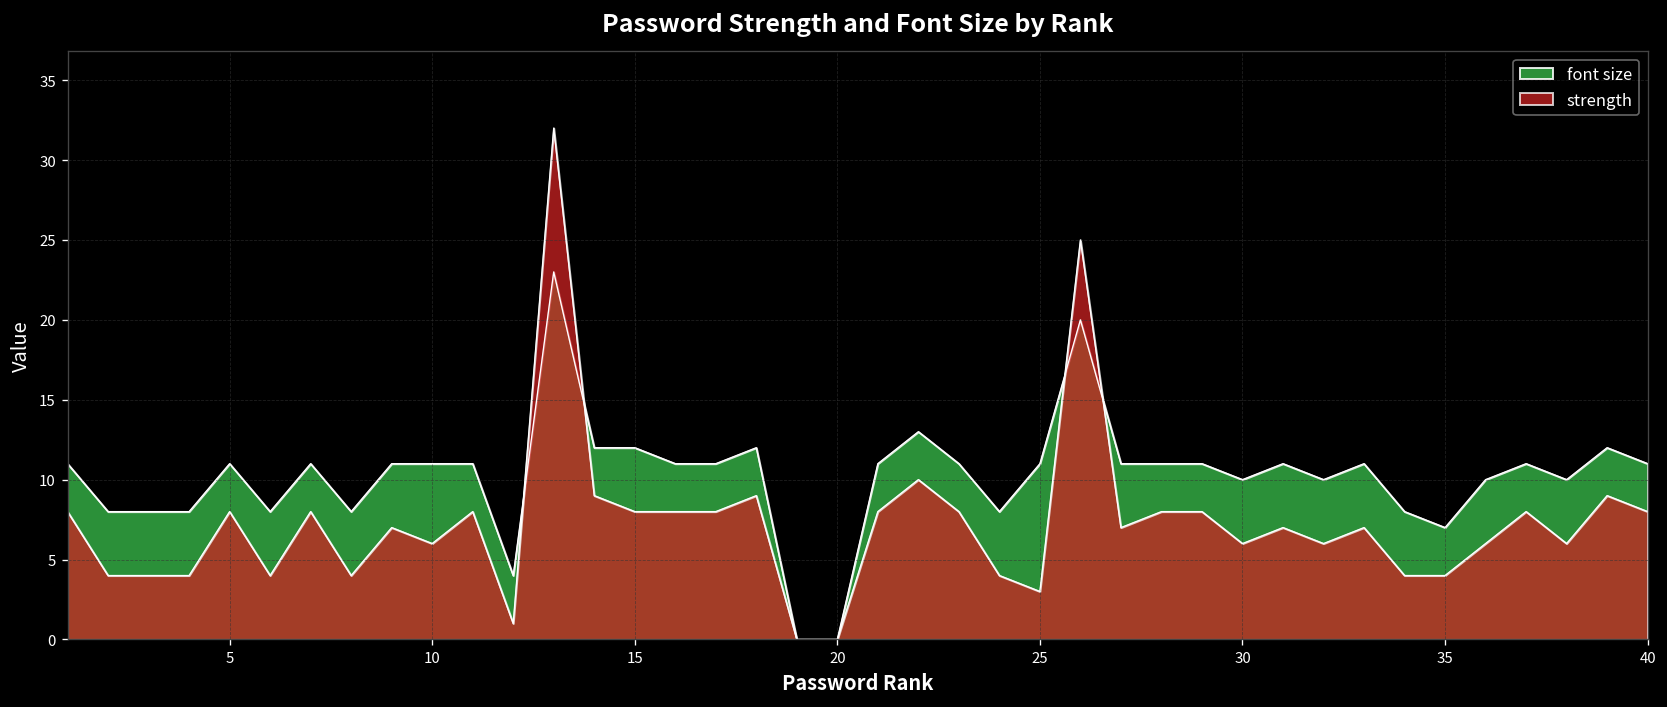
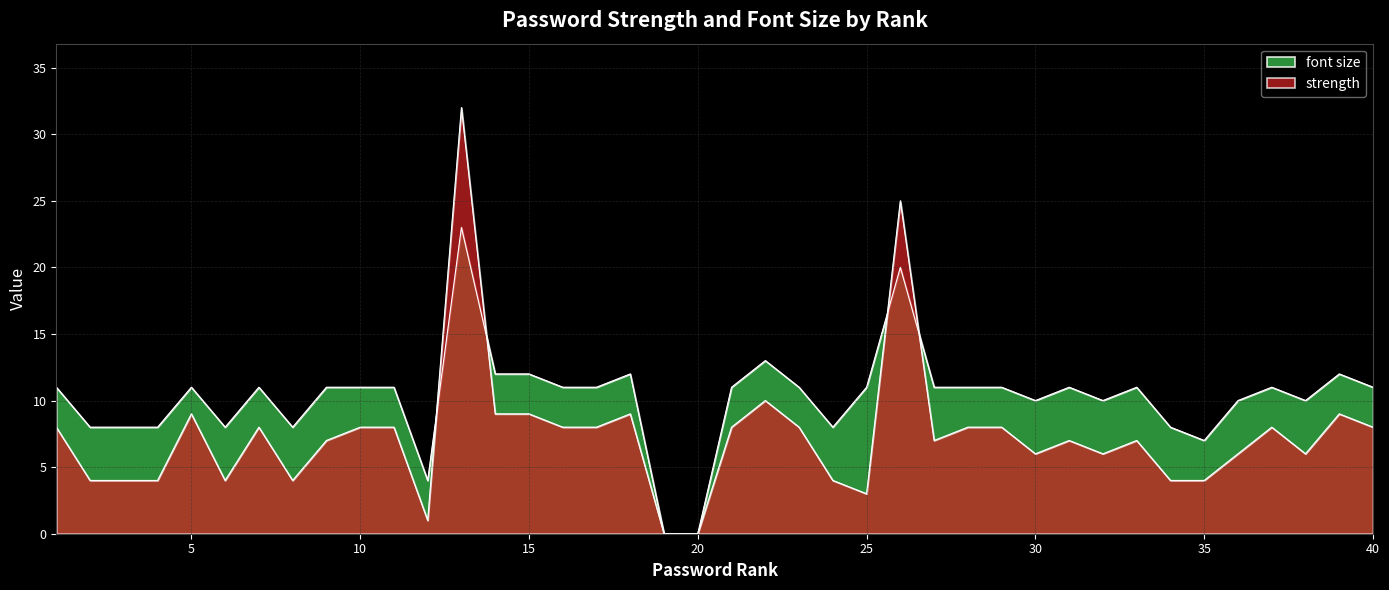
strength, 5: 8 -> 9
strength, 10: 6 -> 8
strength, 15: 8 -> 9
